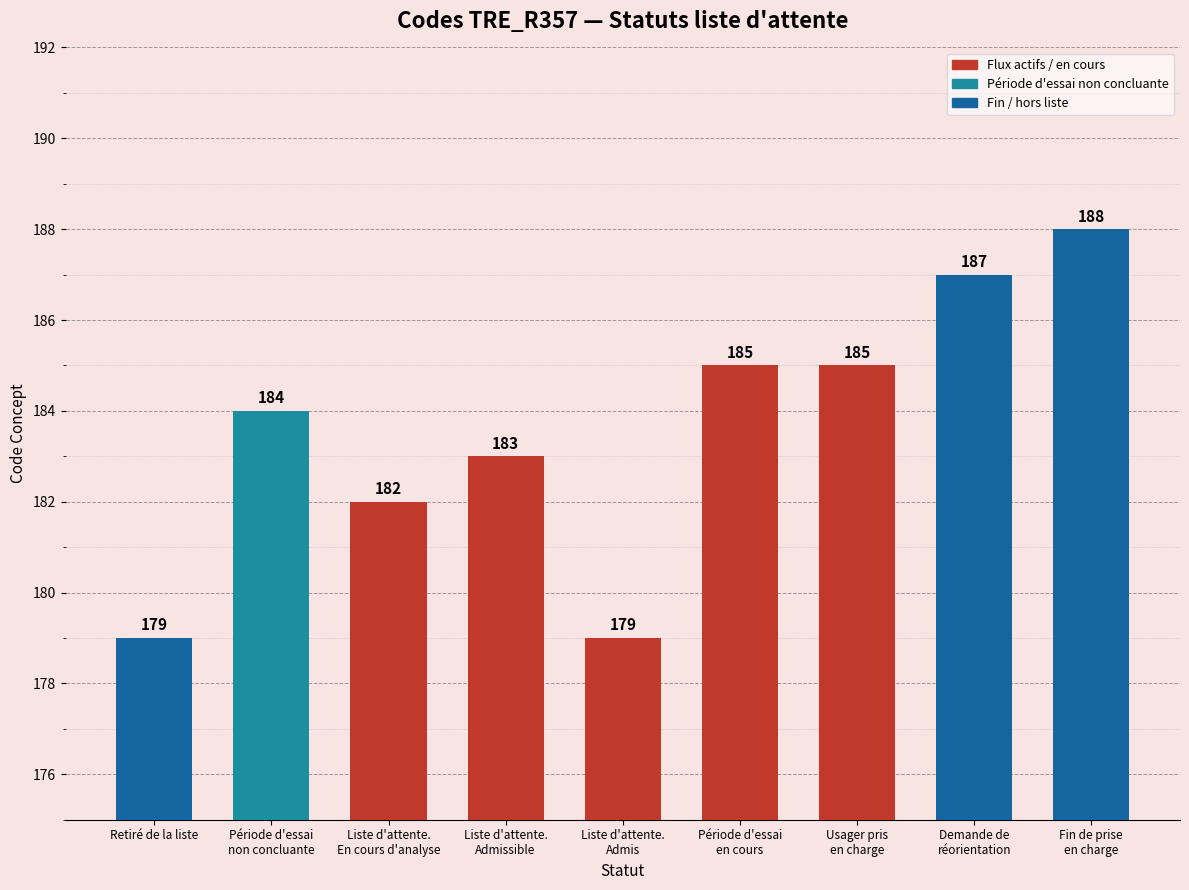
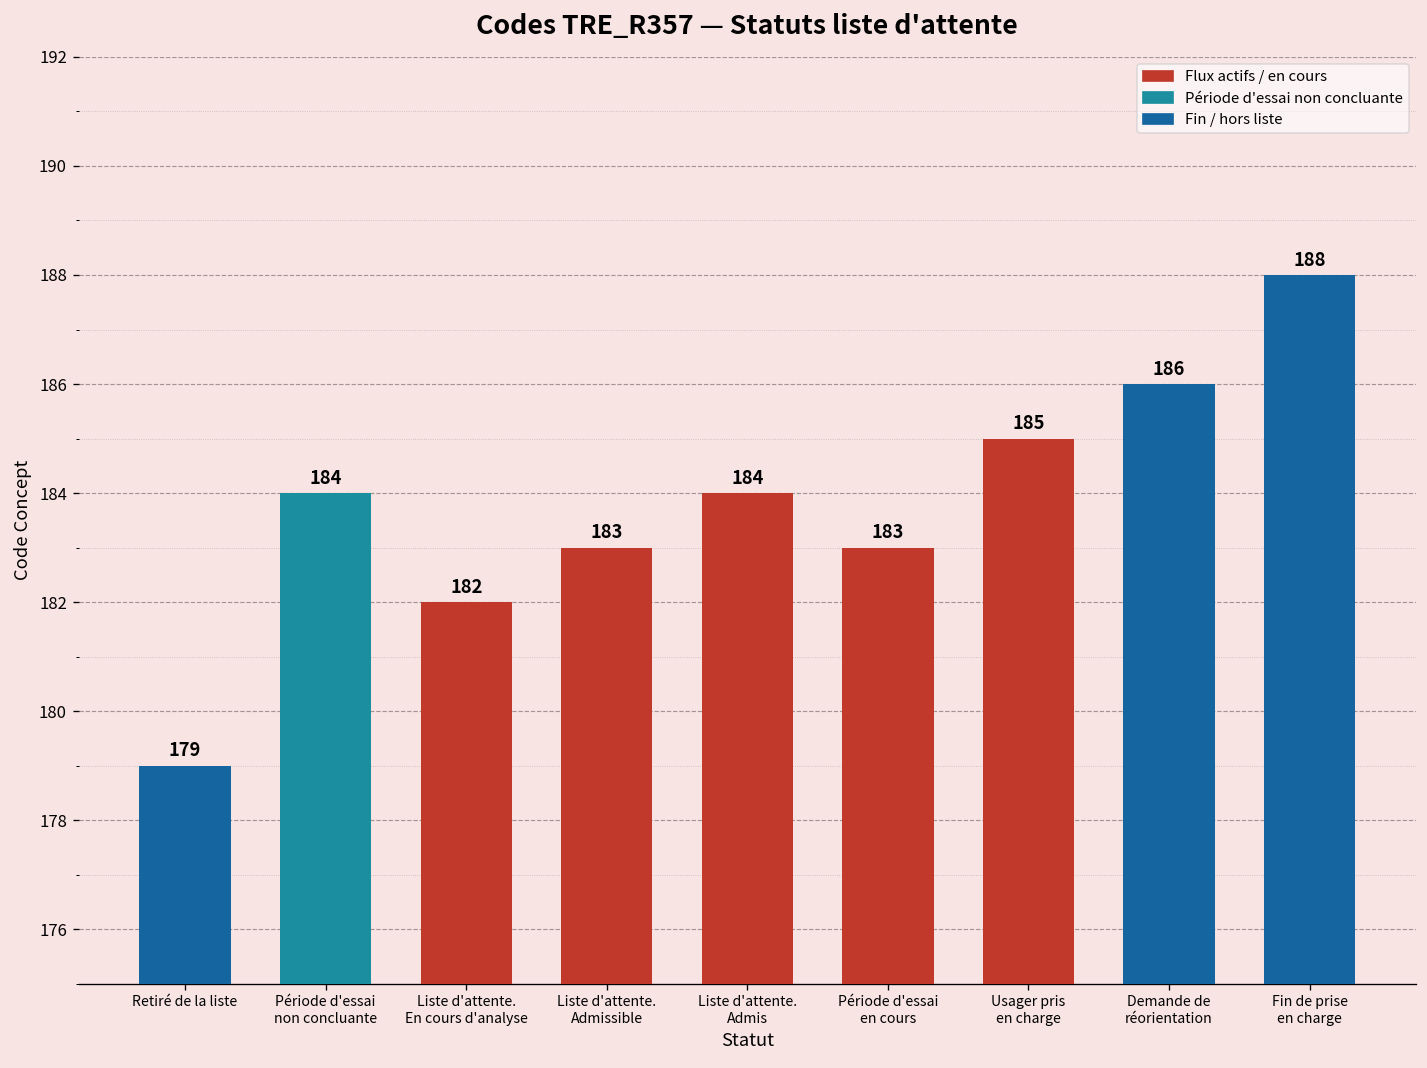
Liste d'attente. Admis: 179 -> 184
Période d'essai en cours: 185 -> 183
Demande de réorientation: 187 -> 186
